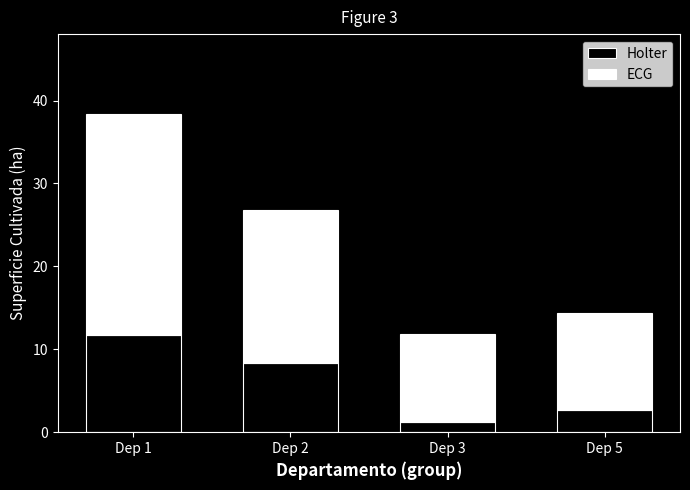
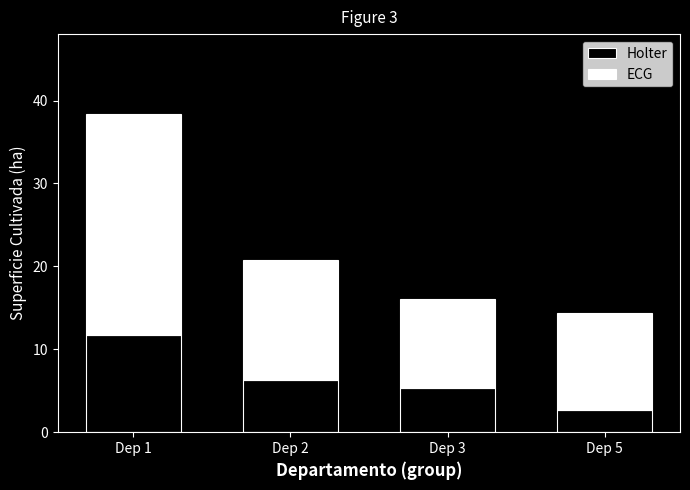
Holter, Dep 2: 8 -> 6
ECG, Dep 2: 18 -> 14
Holter, Dep 3: 1 -> 5
